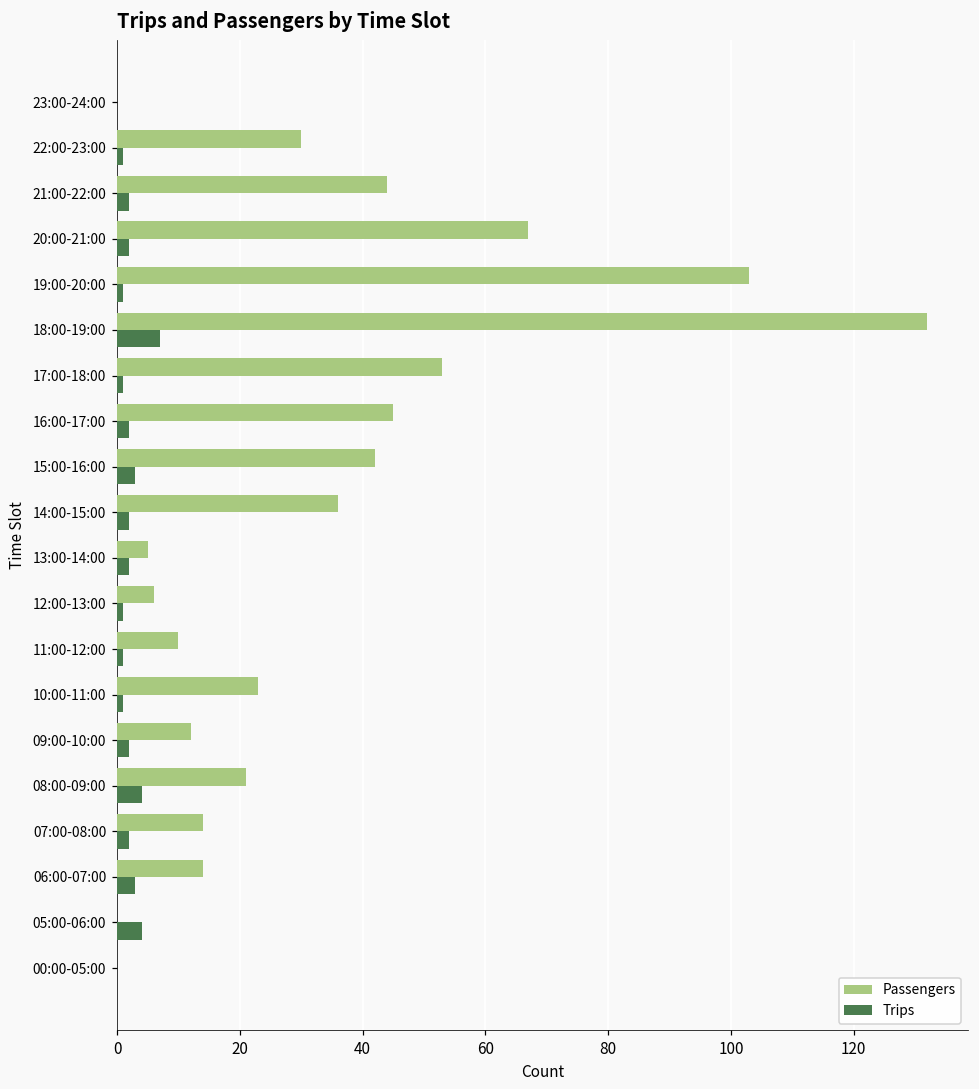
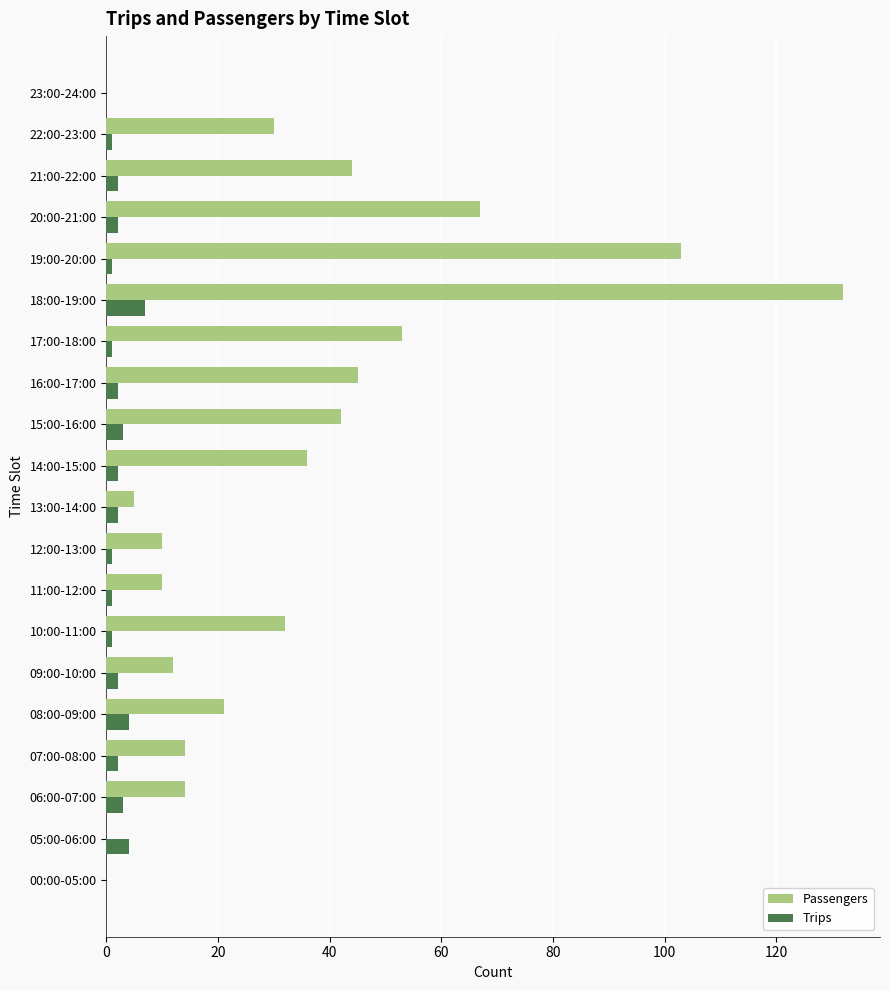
Passengers, 12:00-13:00: 6 -> 10
Passengers, 10:00-11:00: 23 -> 32
